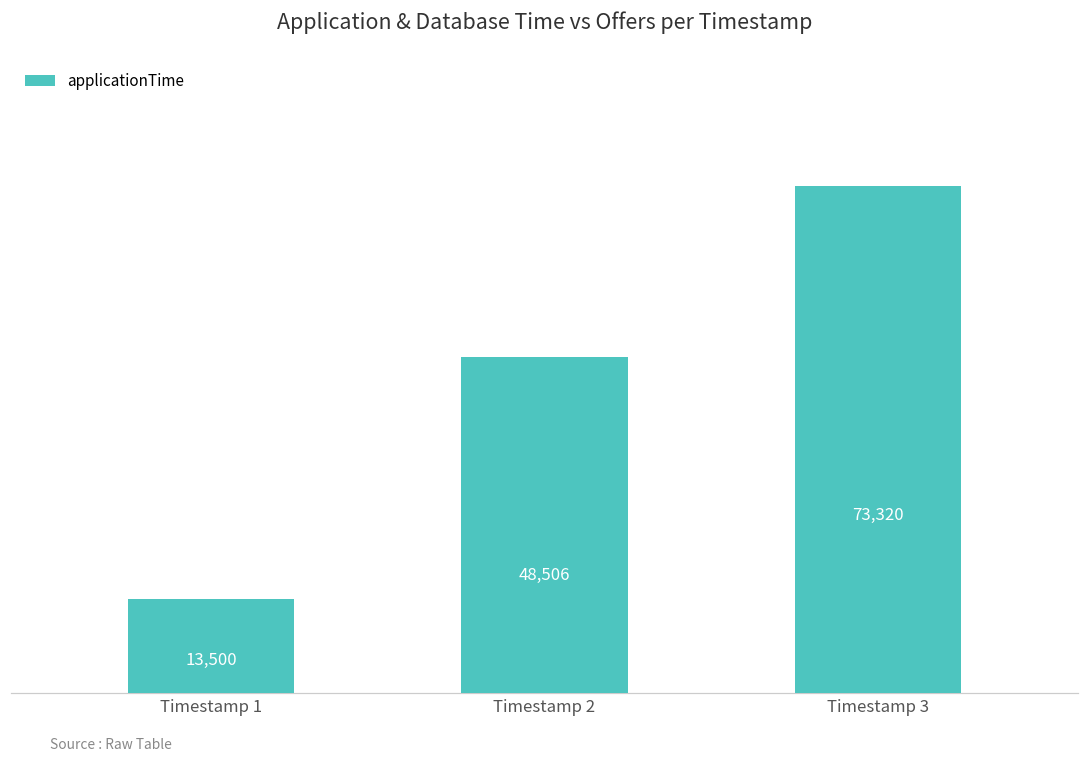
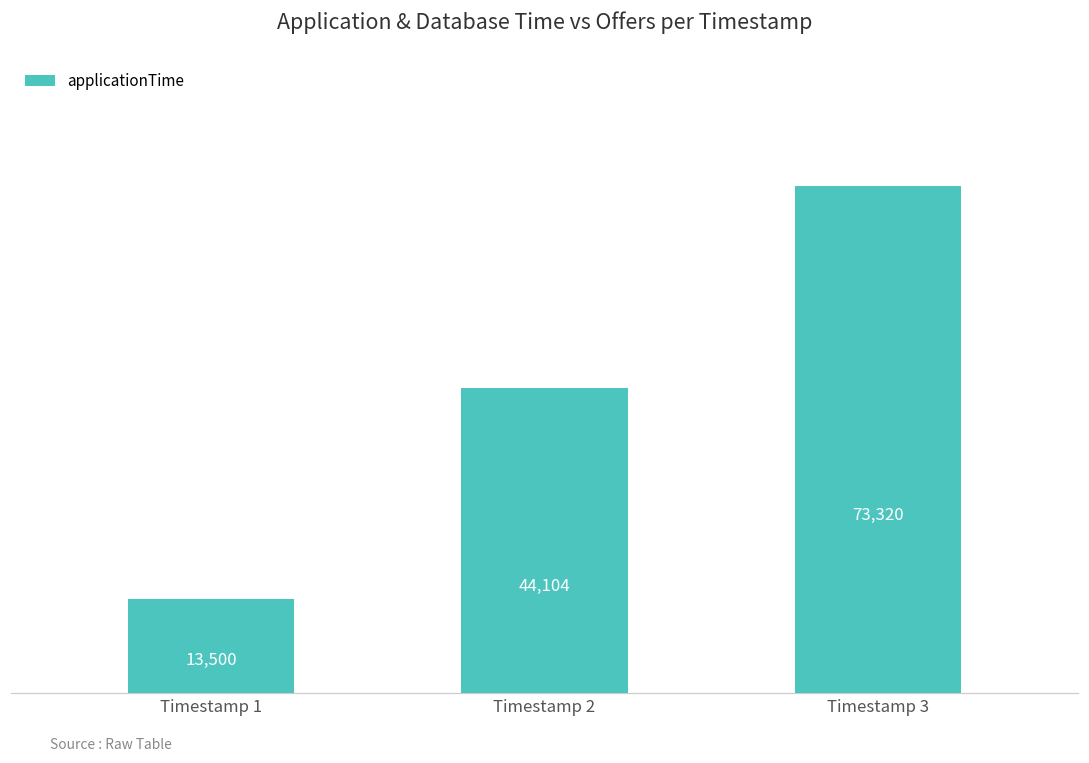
Timestamp 2: 48,506 -> 44,104
